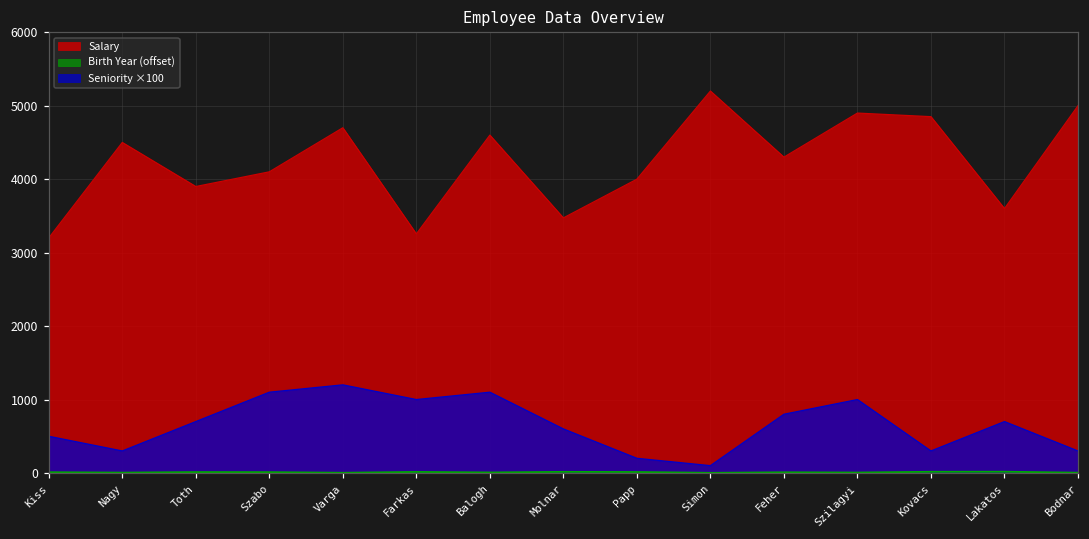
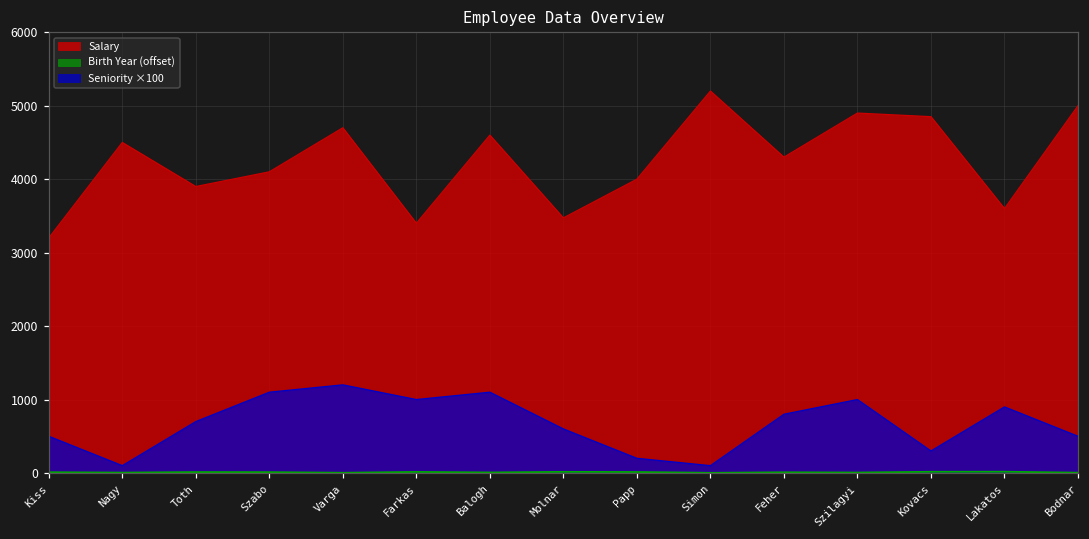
Seniority ×100, Nagy: 300 -> 100
Salary, Farkas: 3300 -> 3400
Seniority ×100, Lakatos: 700 -> 900
Seniority ×100, Bodnar: 300 -> 500
